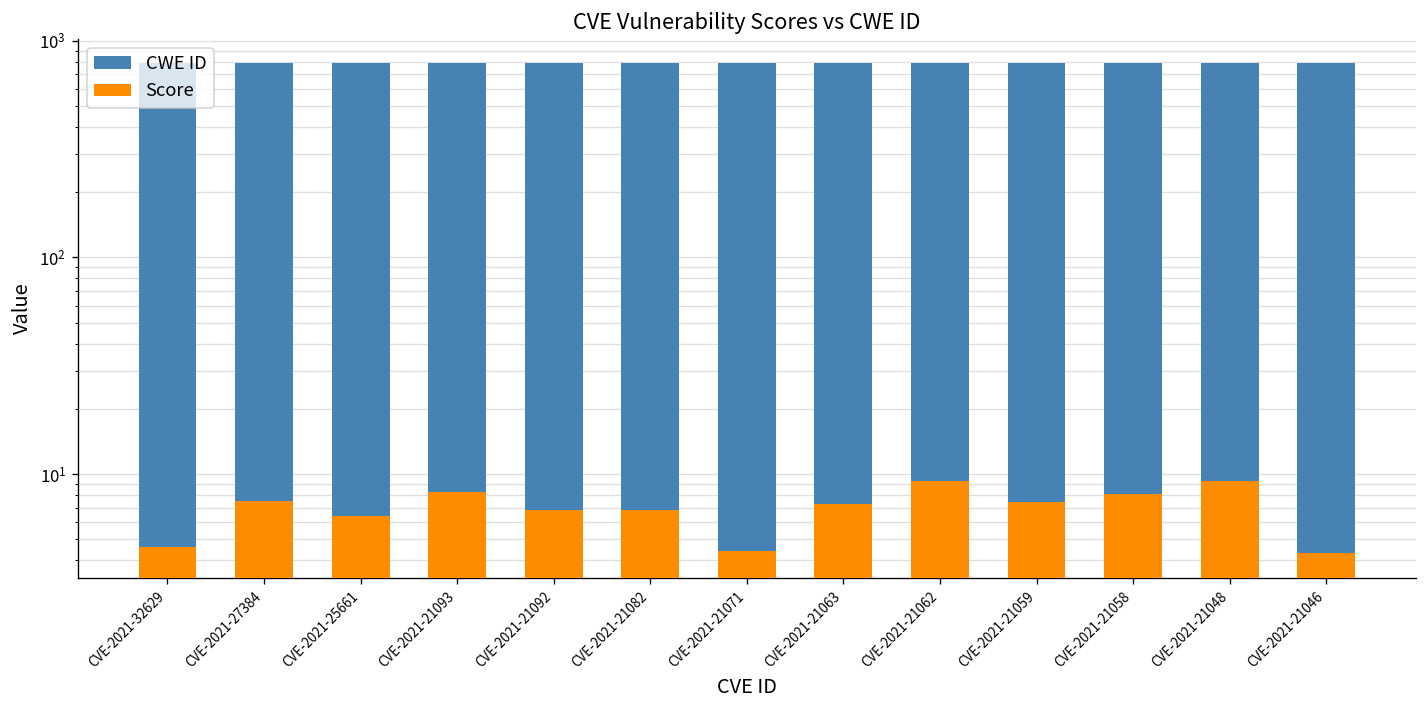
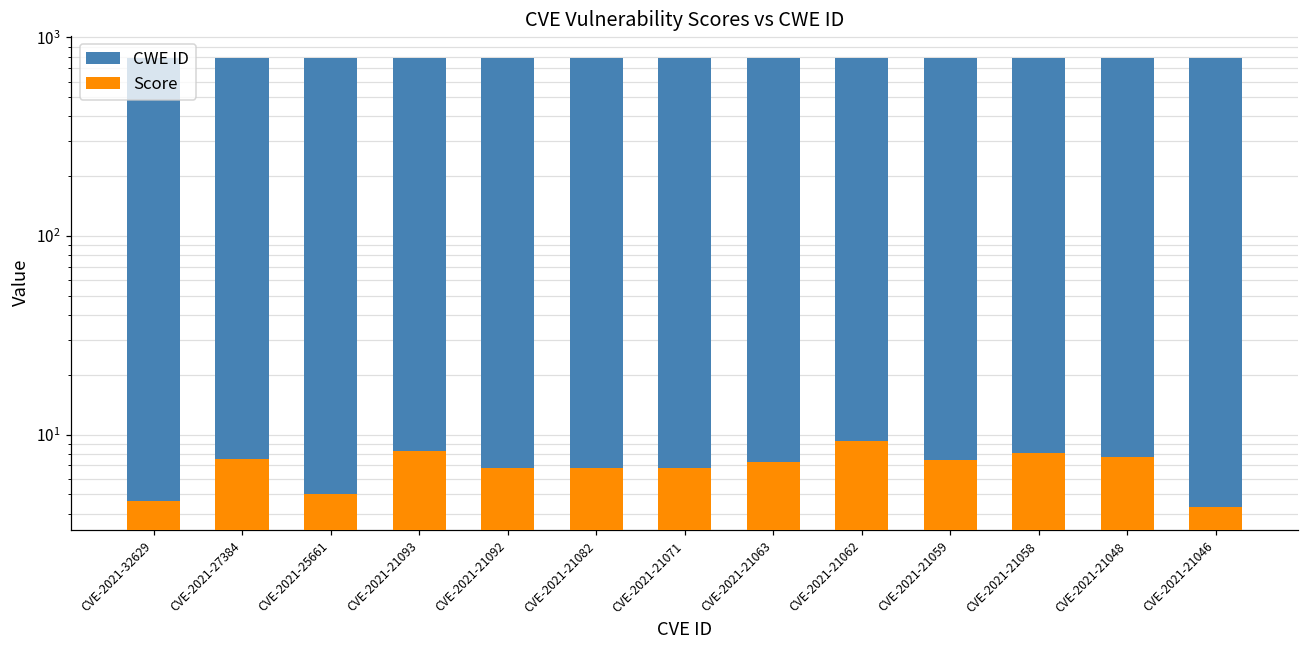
Score, CVE-2021-25661: 6.4 -> 5.0
Score, CVE-2021-21071: 4.4 -> 6.8
Score, CVE-2021-21048: 9 -> 7.7
